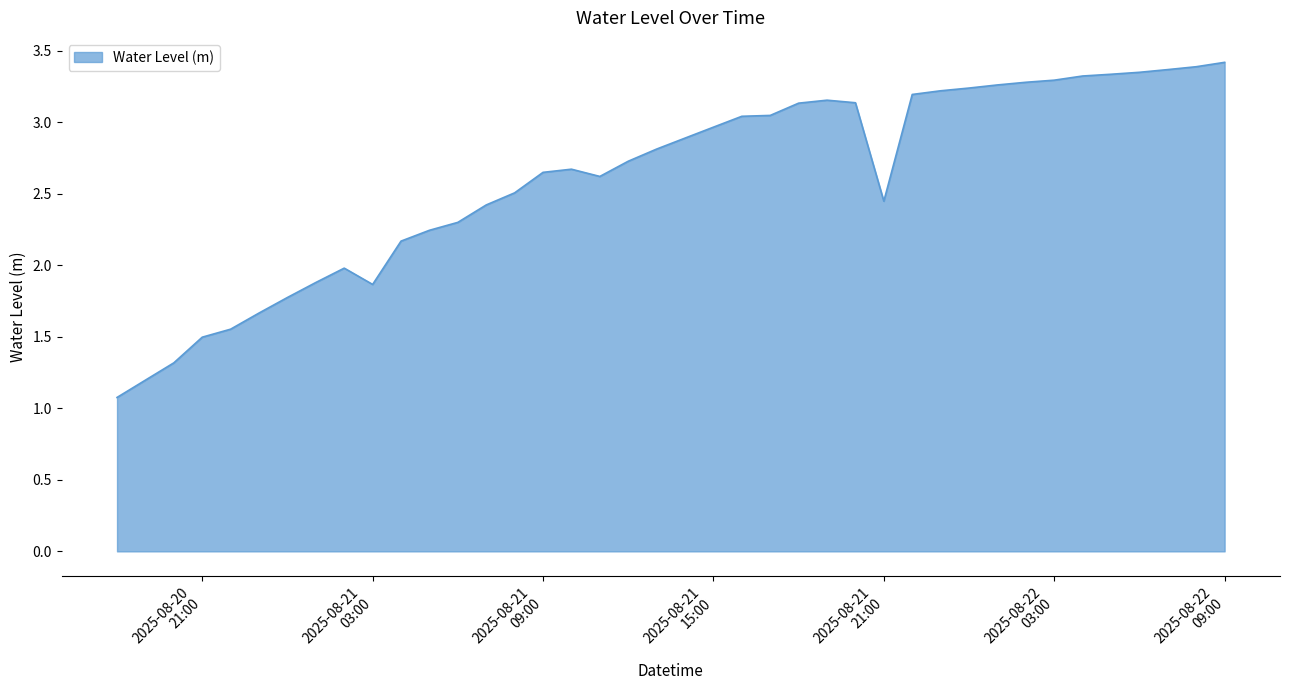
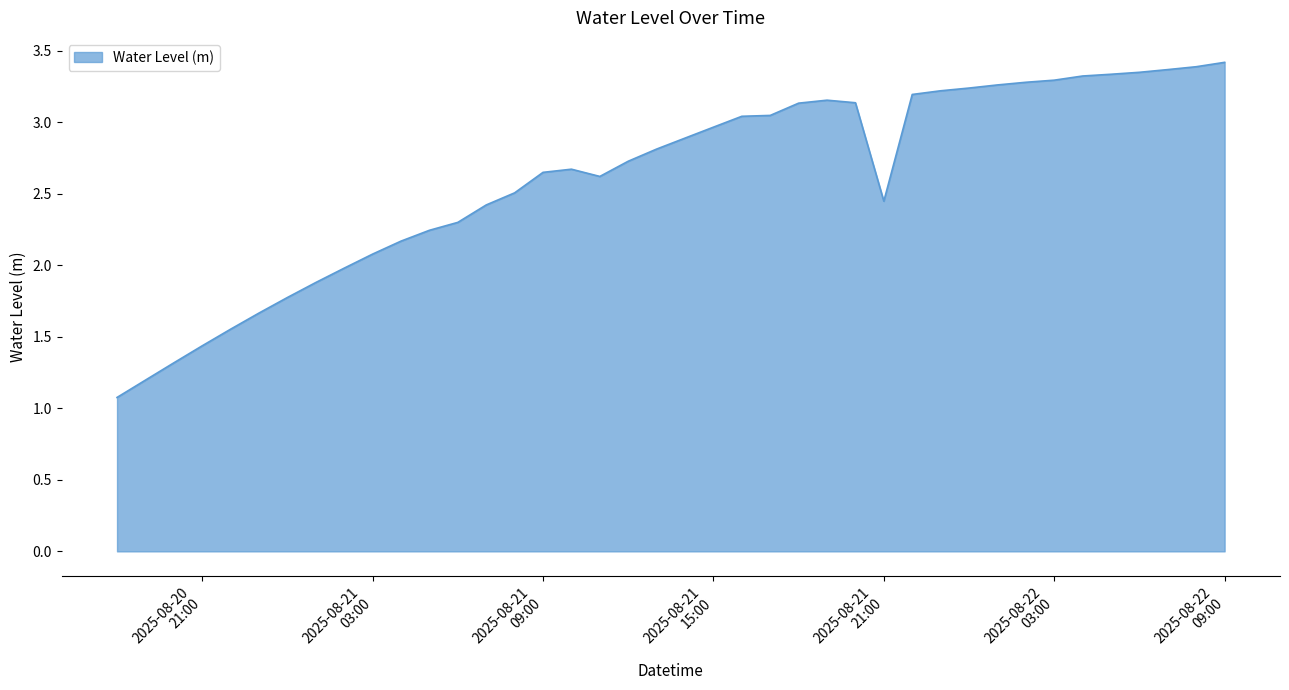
2025-08-20 21:00: 1.50 -> 1.44
2025-08-21 03:00: 1.87 -> 2.08
